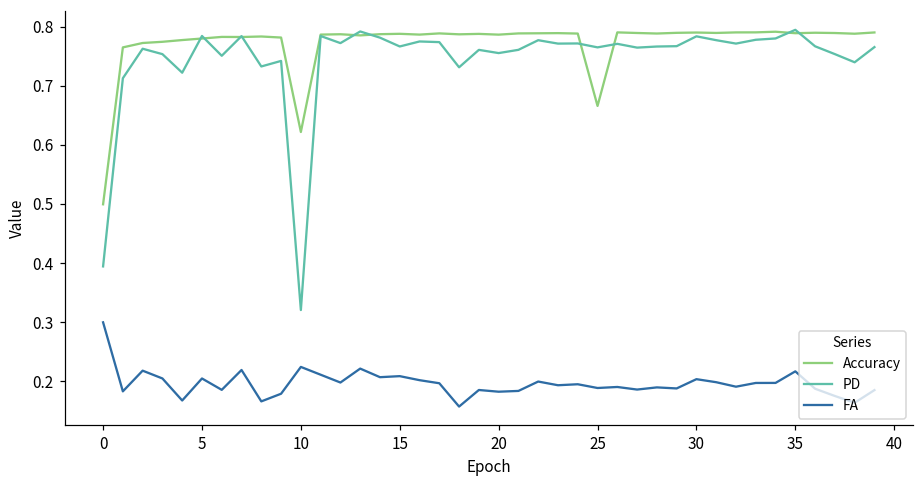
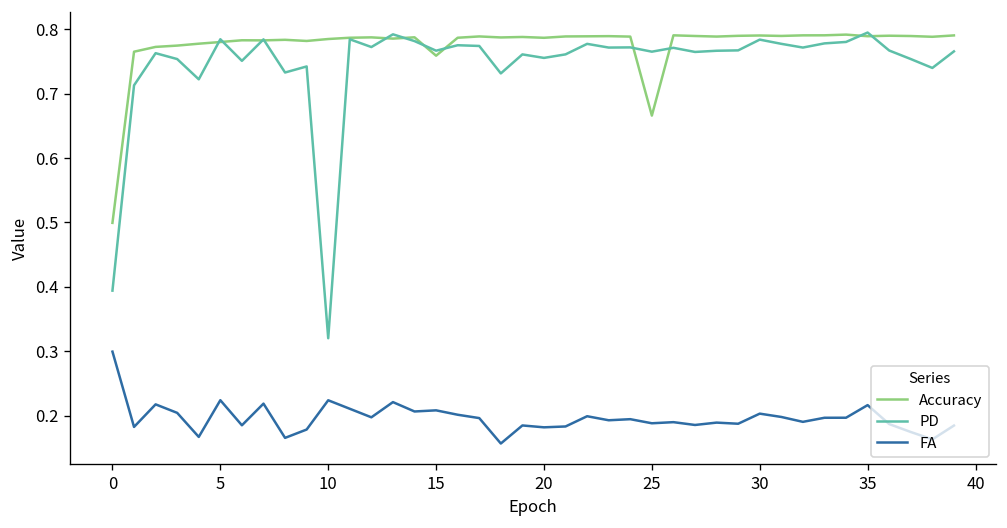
FA, 5: 0.20 -> 0.22
Accuracy, 10: 0.62 -> 0.78
Accuracy, 15: 0.79 -> 0.76
